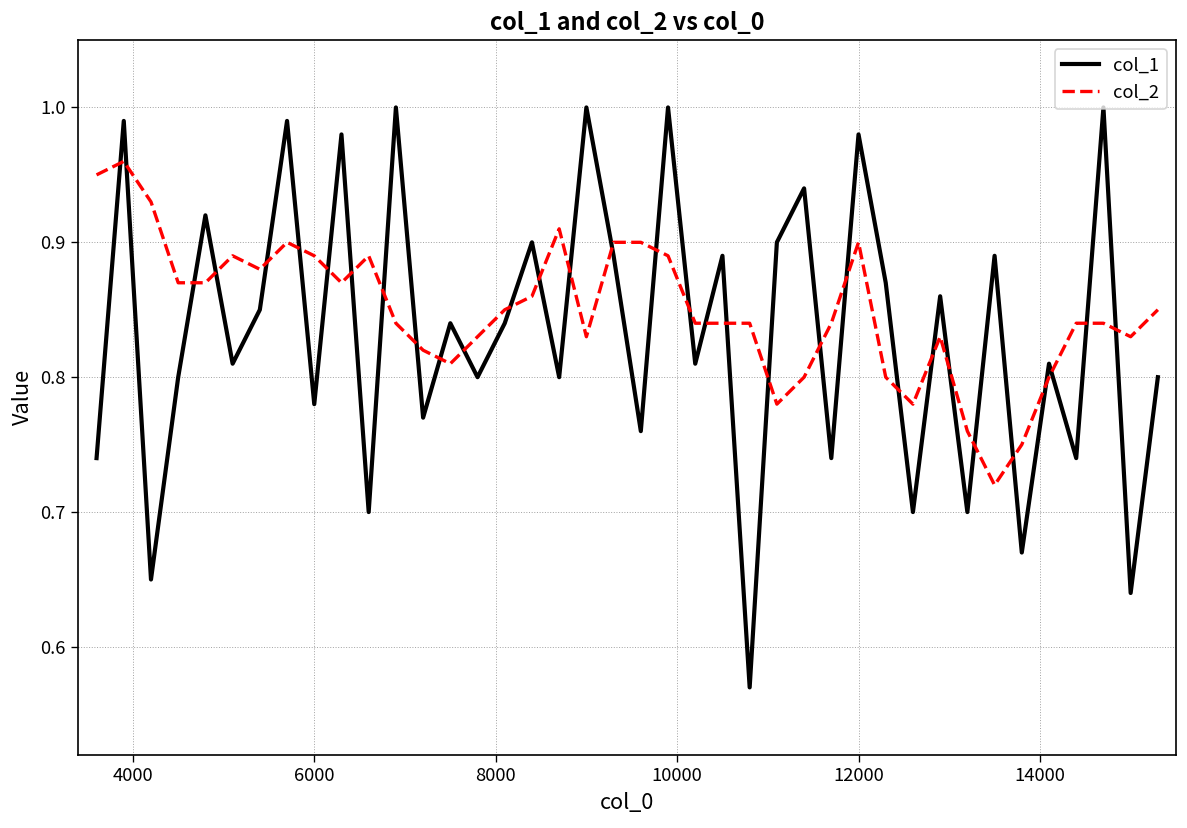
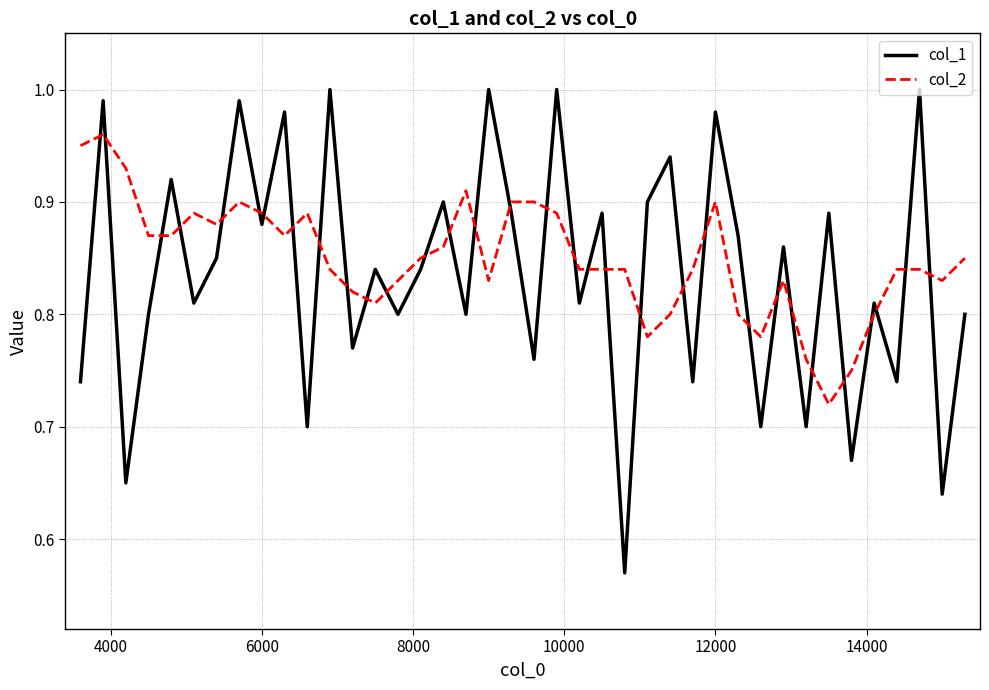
col_1, 6000: 0.78 -> 0.88
